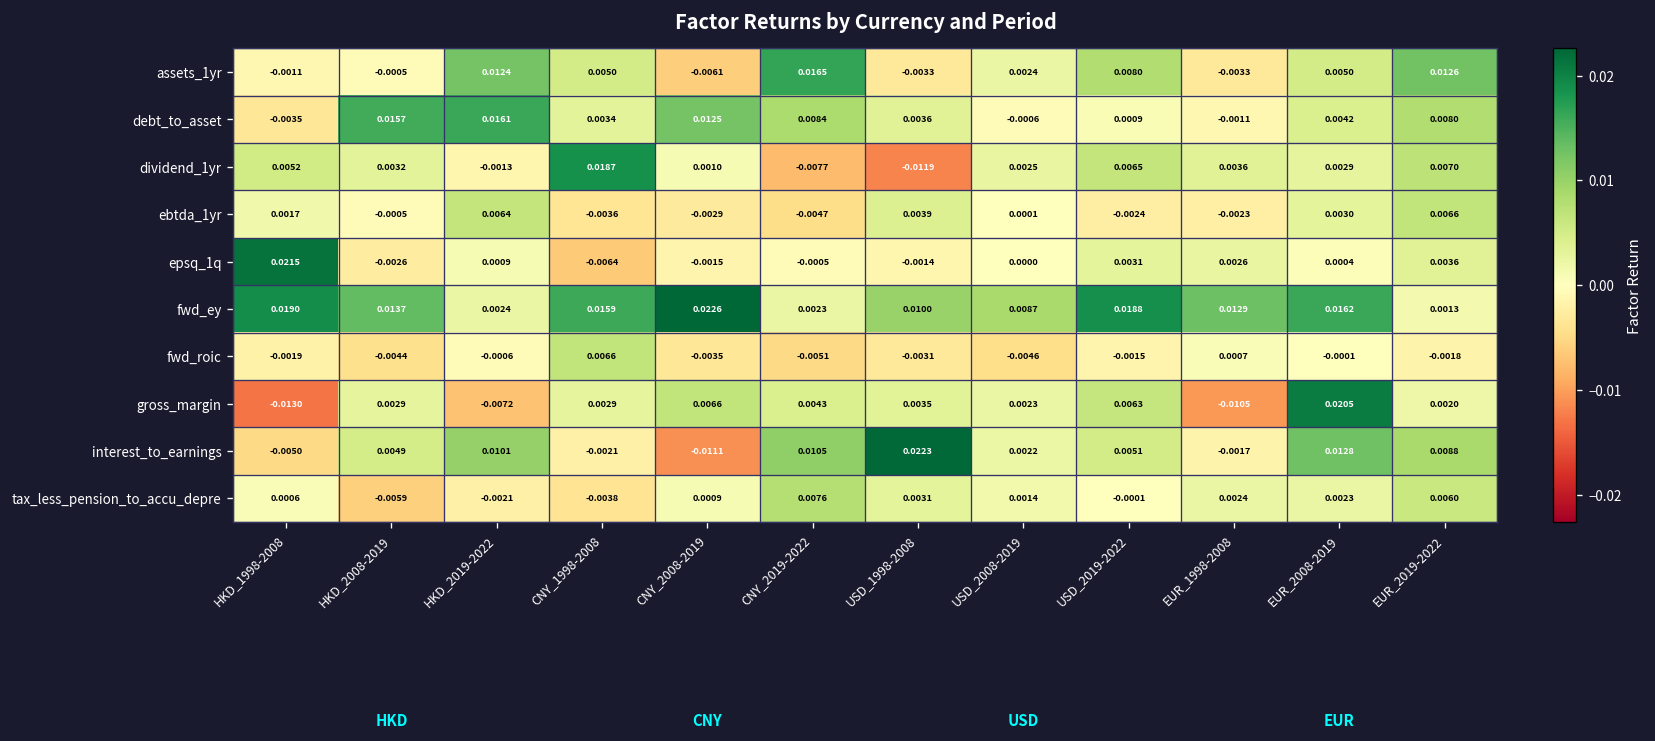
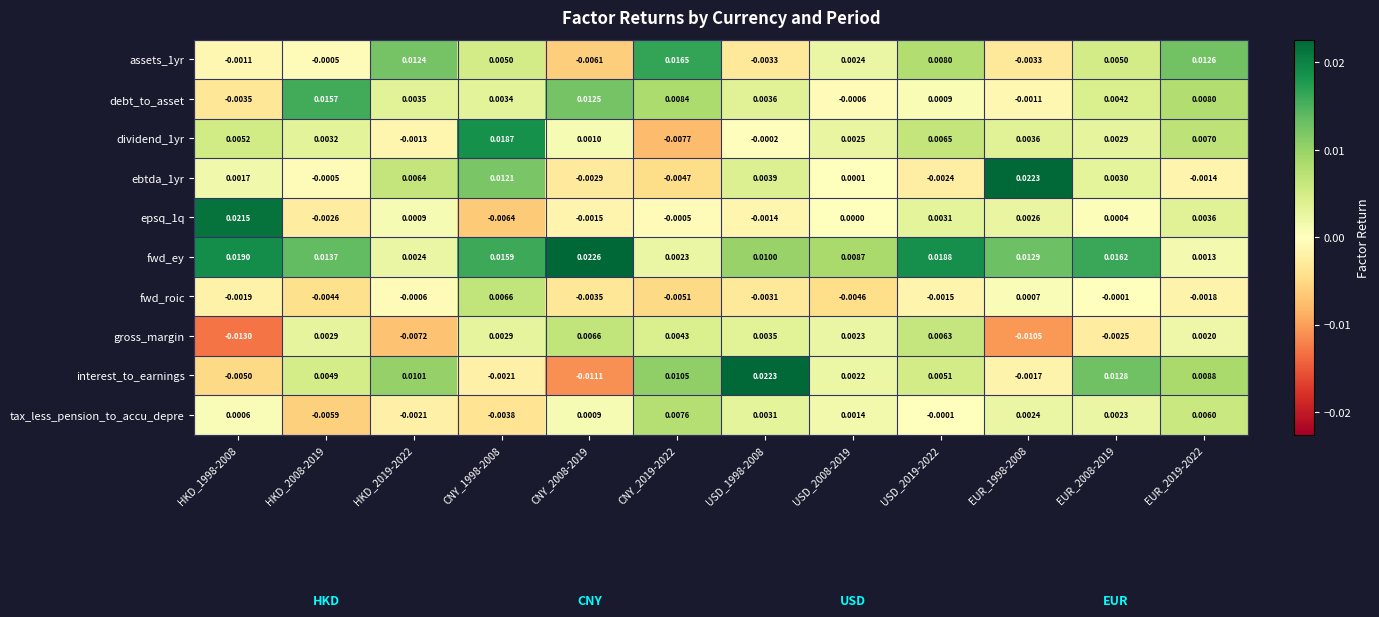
debt_to_asset, HKD_2019-2022: 0.0161 -> 0.0035
dividend_1yr, USD_1998-2008: -0.0119 -> -0.0002
ebtda_1yr, CNY_1998-2008: -0.0036 -> 0.0121
ebtda_1yr, EUR_1998-2008: -0.0023 -> 0.0223
ebtda_1yr, EUR_2019-2022: 0.0066 -> -0.0014
gross_margin, EUR_2008-2019: 0.0205 -> -0.0025
